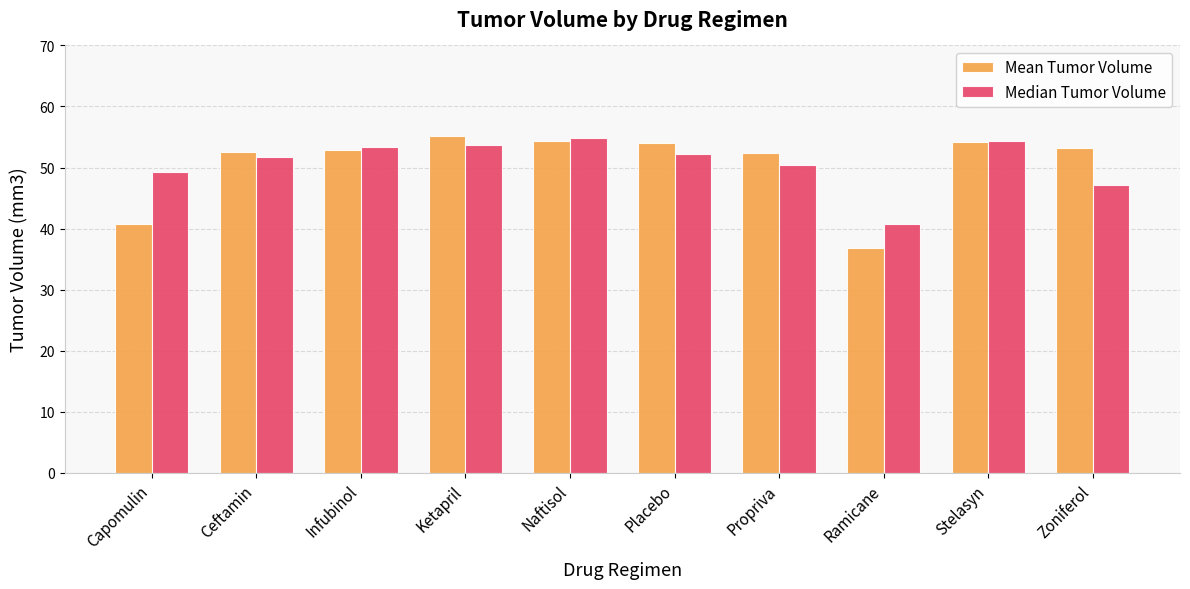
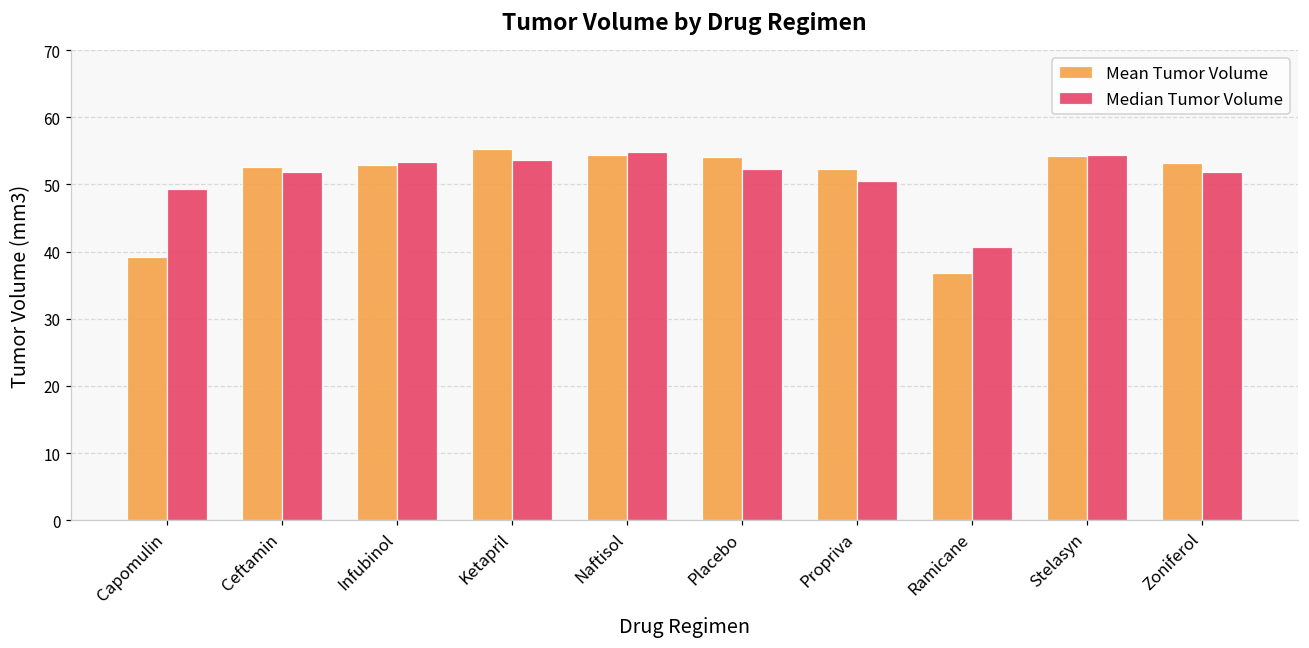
Mean Tumor Volume, Capomulin: 41 -> 39
Median Tumor Volume, Zoniferol: 47 -> 52
